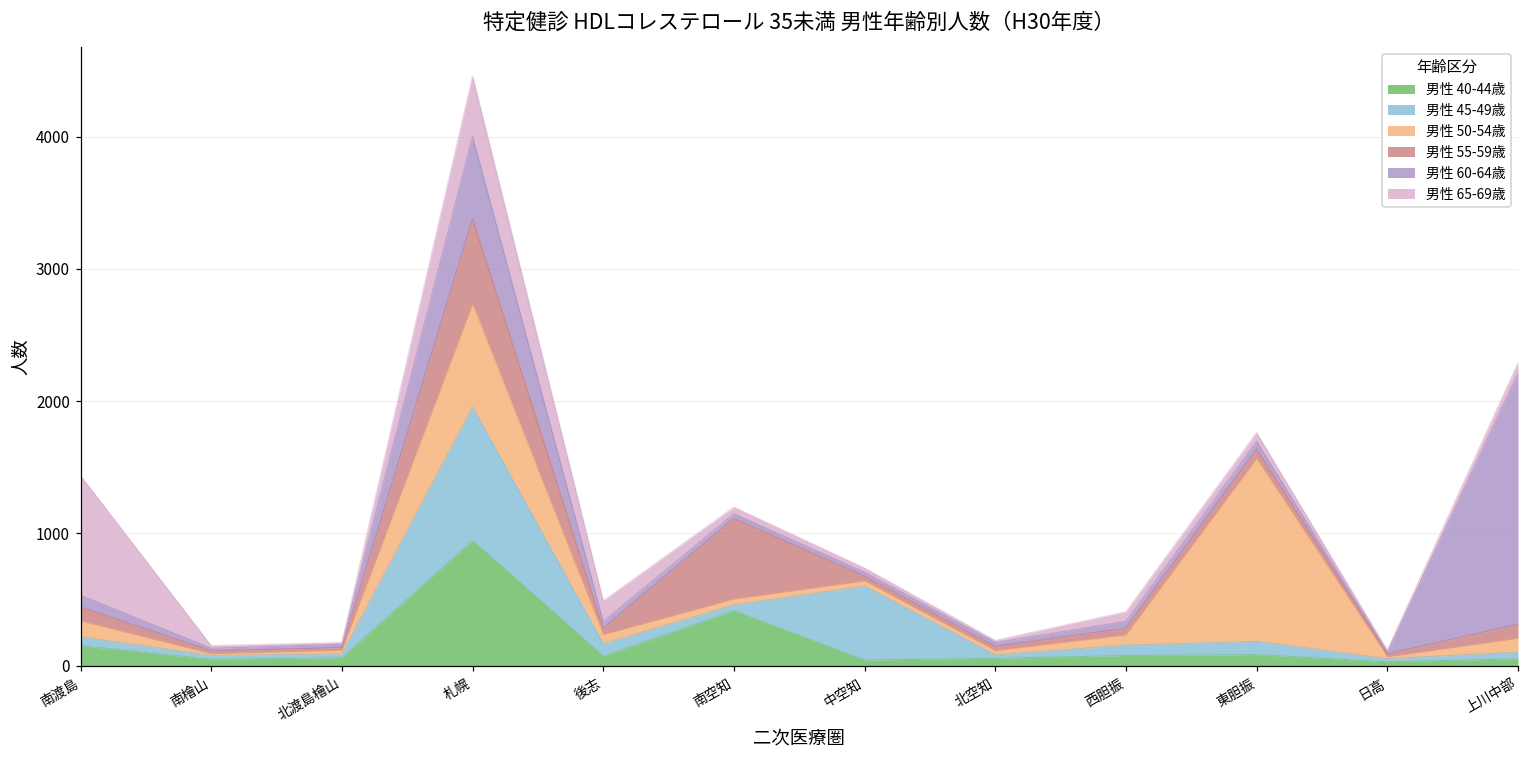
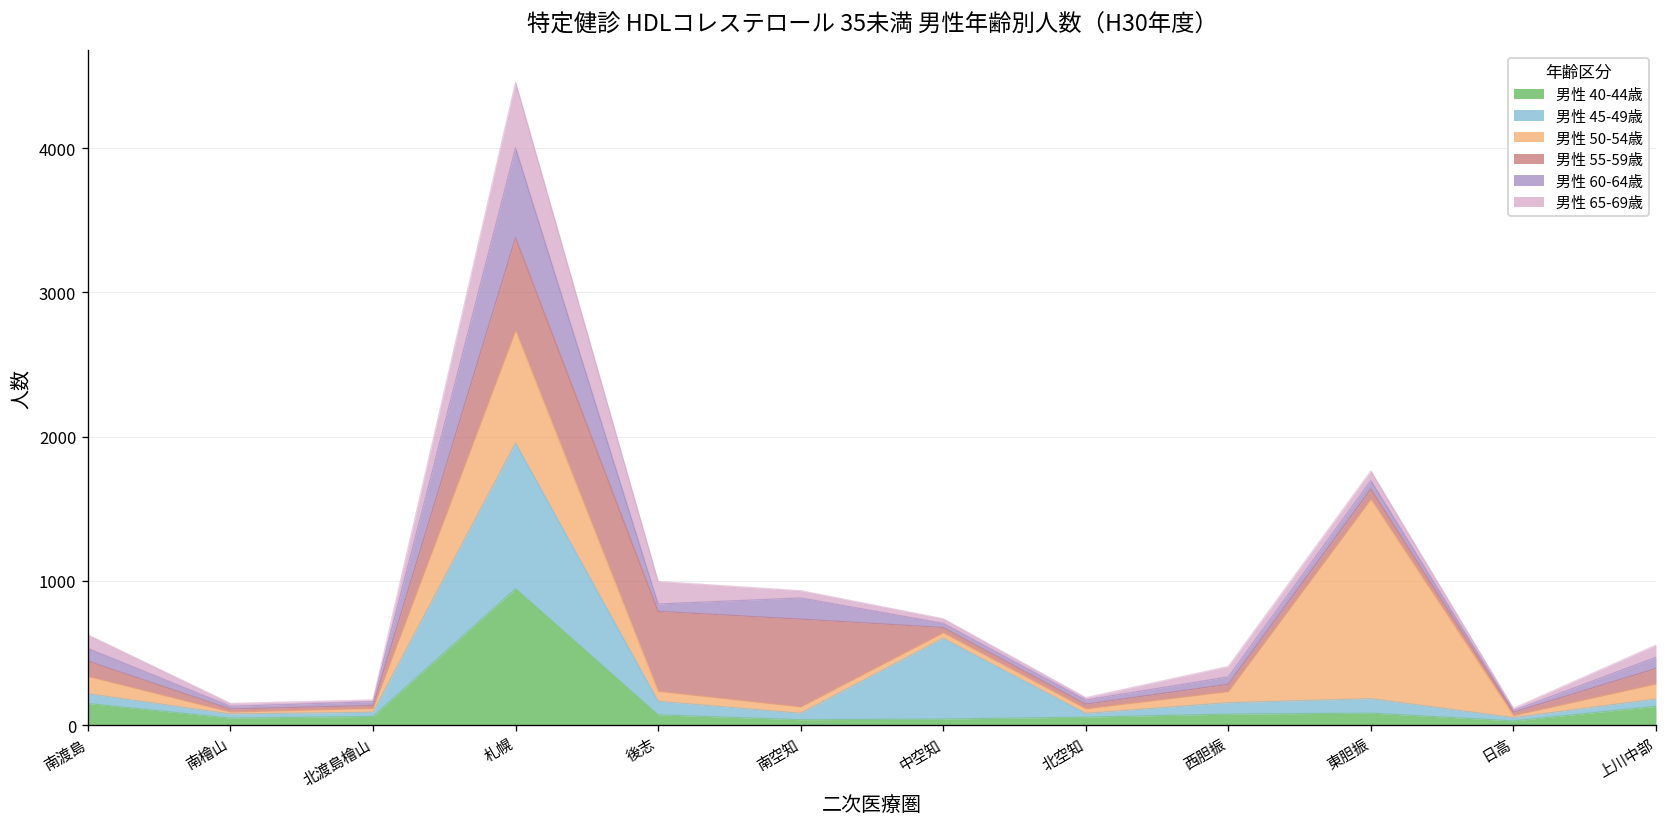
男性 65-69歳, 南渡島: 910 -> 90
男性 55-59歳, 後志: 50 -> 550
男性 40-44歳, 南空知: 420 -> 40
男性 60-64歳, 南空知: 40 -> 150
男性 40-44歳, 上川中部: 50 -> 130
男性 60-64歳, 上川中部: 1890 -> 80
